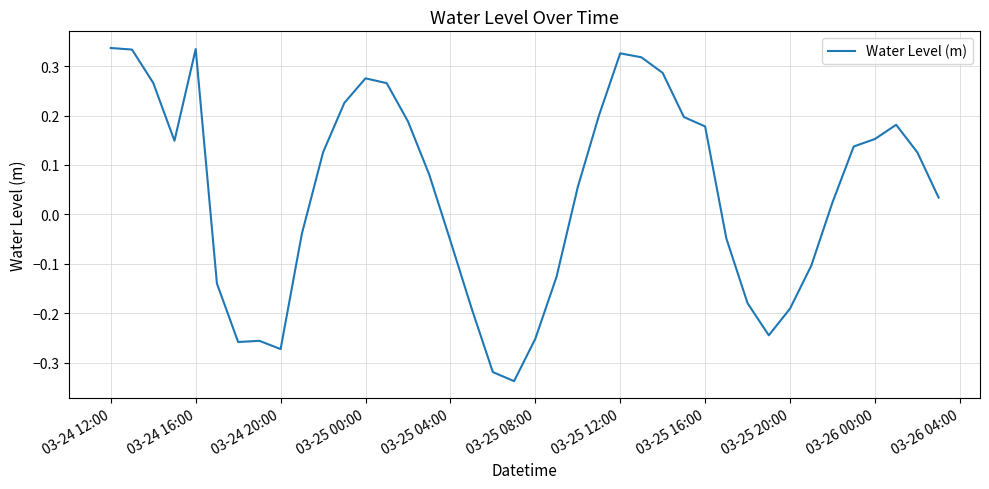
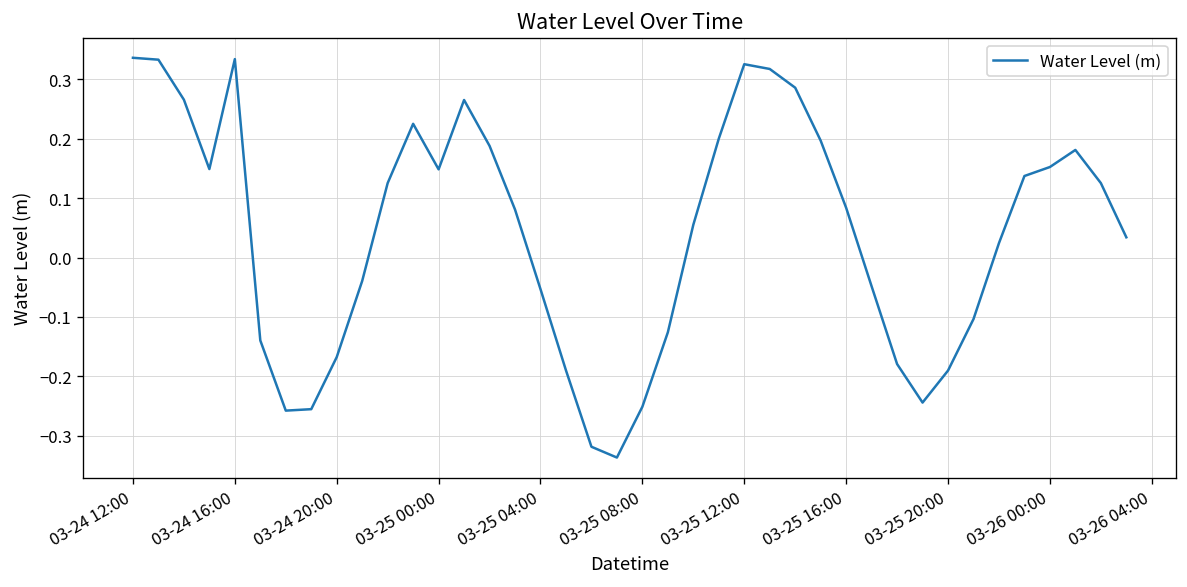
03-24 20:00: -0.27 -> -0.17
03-25 00:00: 0.28 -> 0.15
03-25 16:00: 0.18 -> 0.08
